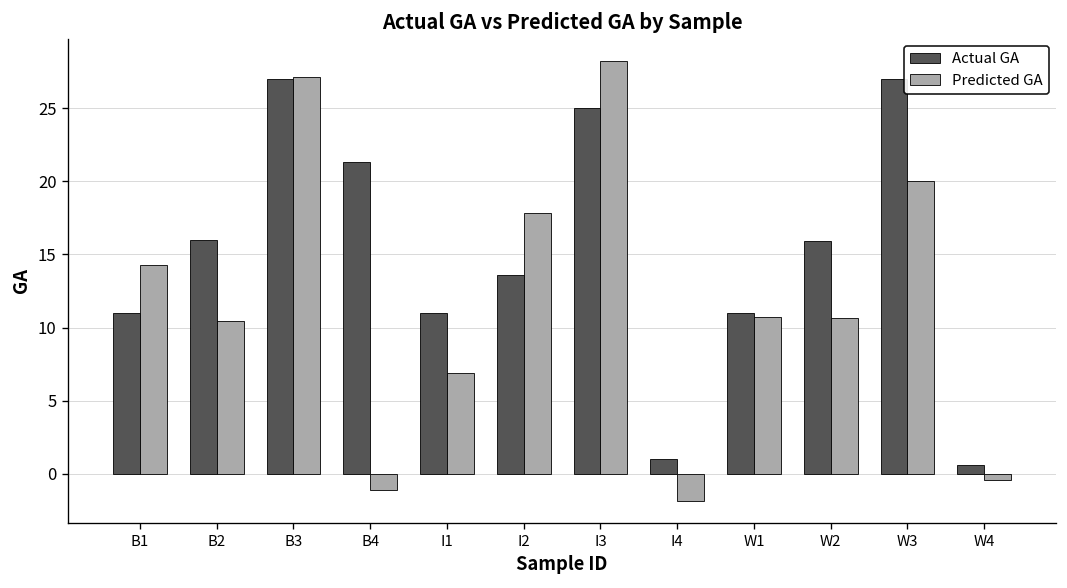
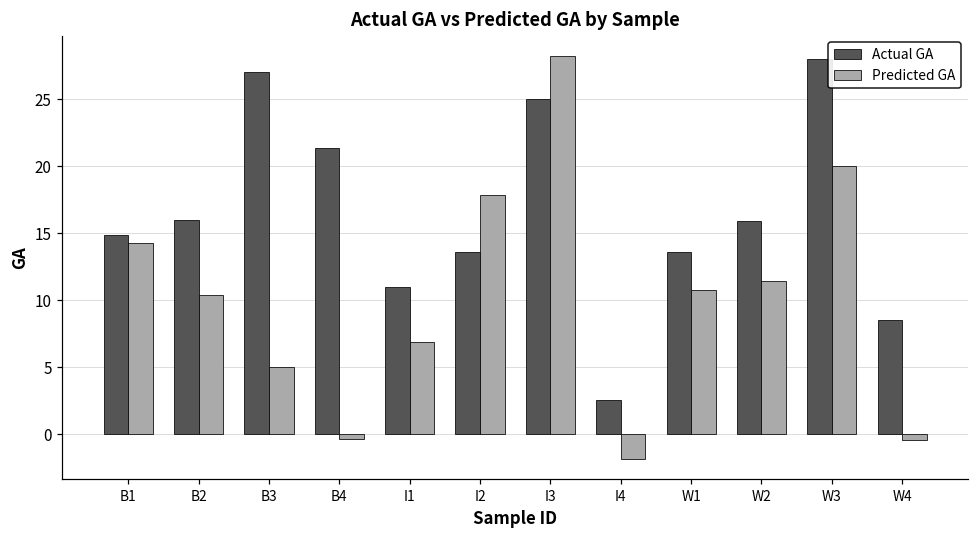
Actual GA, B1: 11.0 -> 14.9
Predicted GA, B3: 27.2 -> 5.0
Predicted GA, B4: -1.1 -> -0.3
Actual GA, I4: 1.0 -> 2.6
Actual GA, W1: 11.0 -> 13.6
Predicted GA, W2: 10.7 -> 11.4
Actual GA, W3: 27 -> 28
Actual GA, W4: 0.6 -> 8.5
